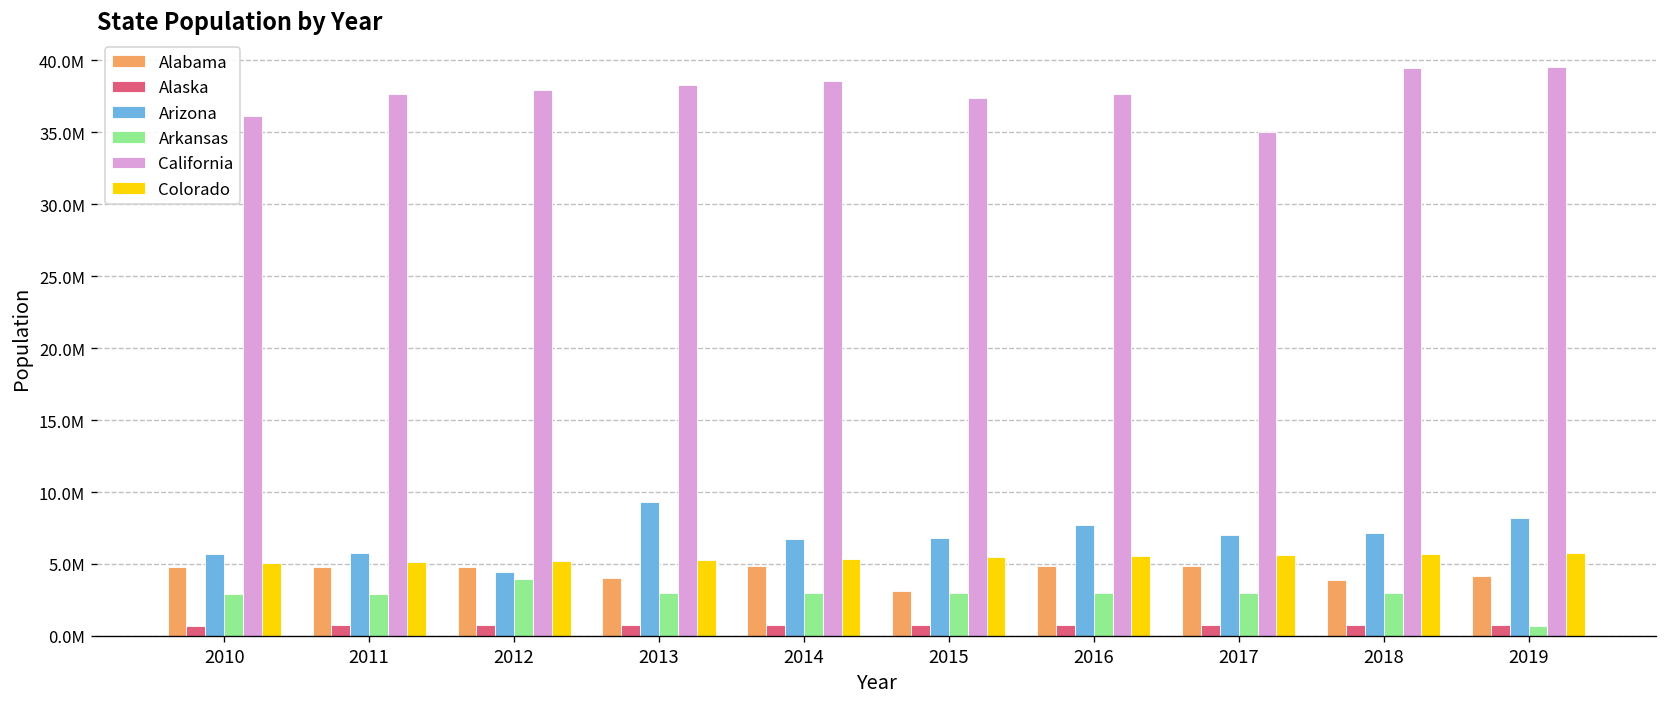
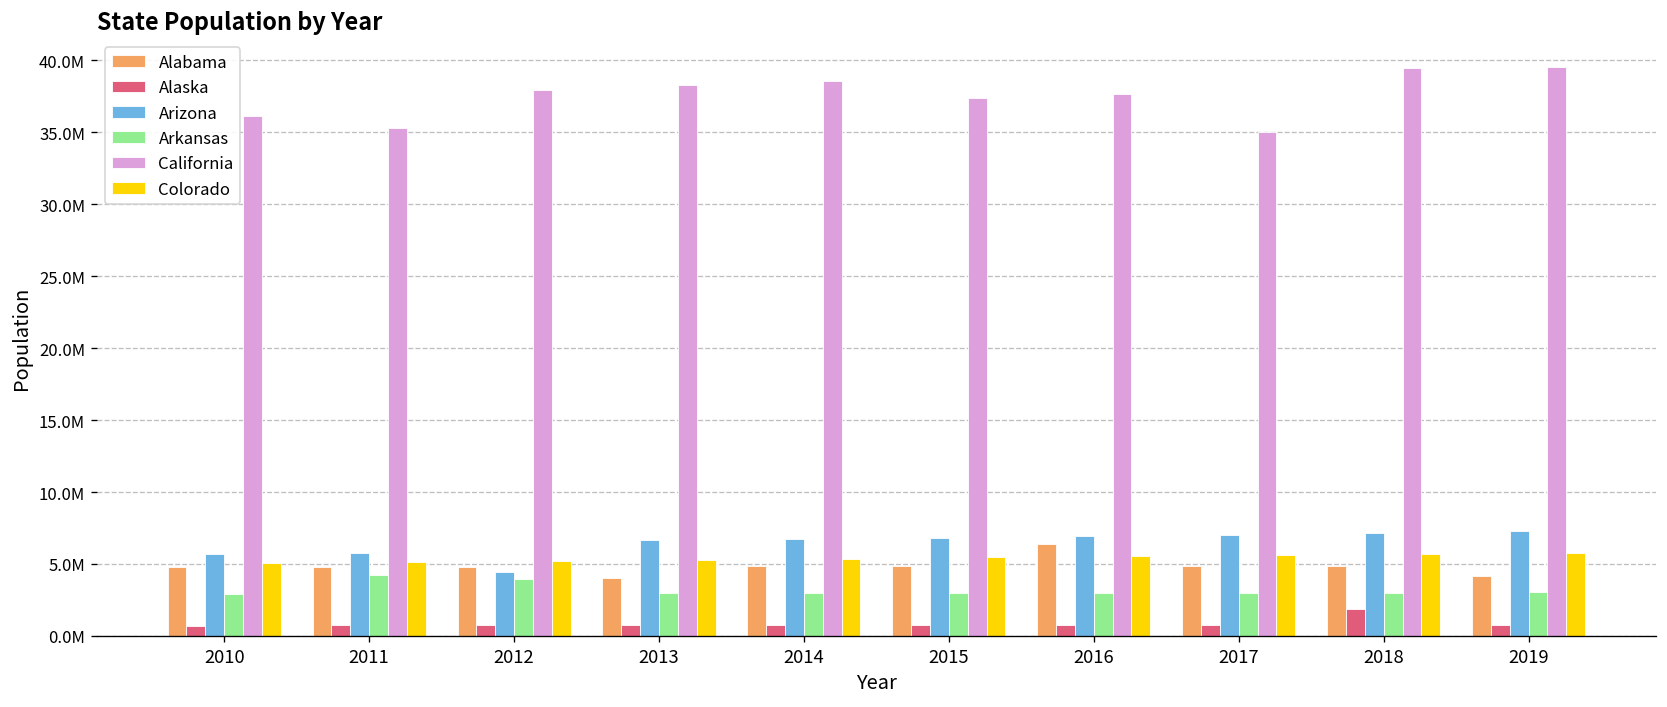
Arkansas, 2011: 2900000 -> 4300000
California, 2011: 37600000 -> 35300000
Arizona, 2013: 9300000 -> 6600000
Alabama, 2015: 3100000 -> 4900000
Alabama, 2016: 4900000 -> 6400000
Arizona, 2016: 7700000 -> 6900000
Alabama, 2018: 3900000 -> 4900000
Alaska, 2018: 700000 -> 1900000
Arizona, 2019: 8200000 -> 7300000
Arkansas, 2019: 700000 -> 3000000
